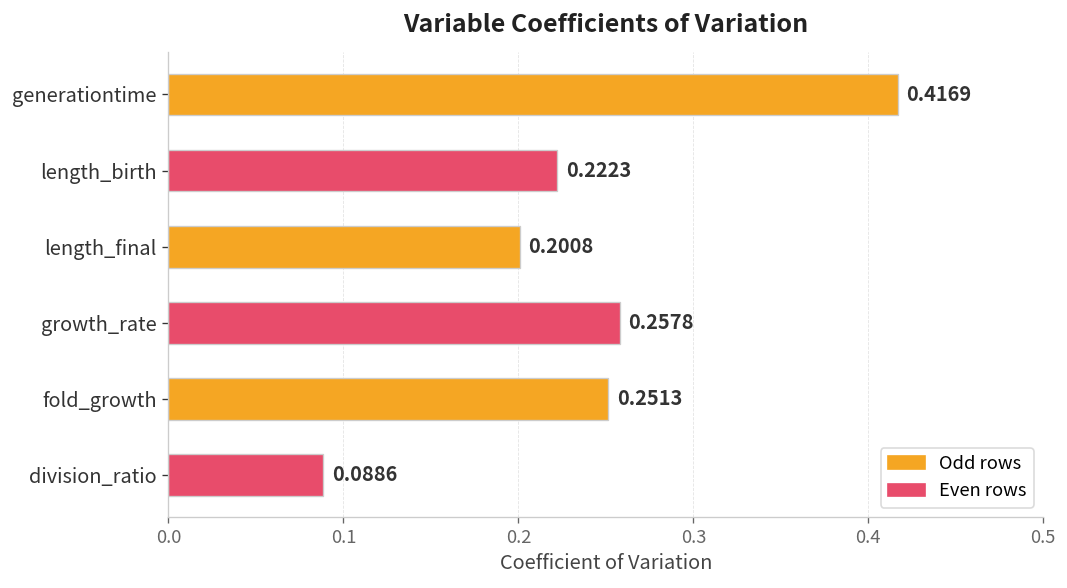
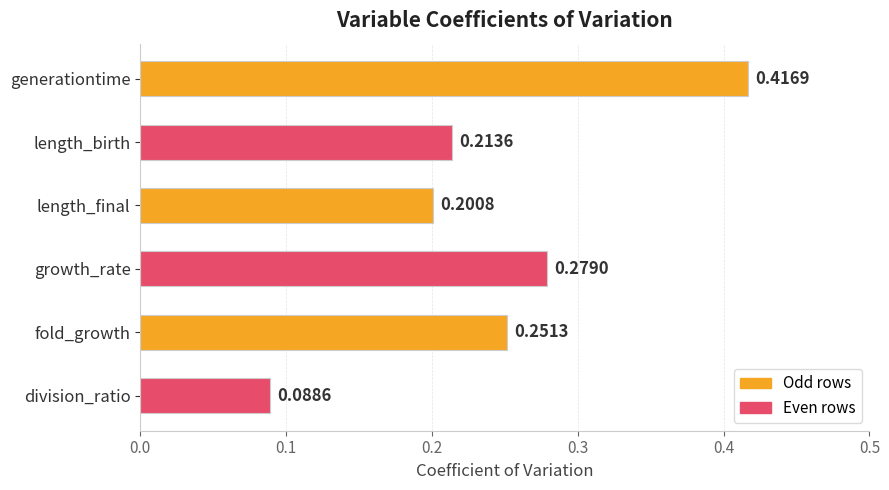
length_birth: 0.2223 -> 0.2136
growth_rate: 0.2578 -> 0.2790
